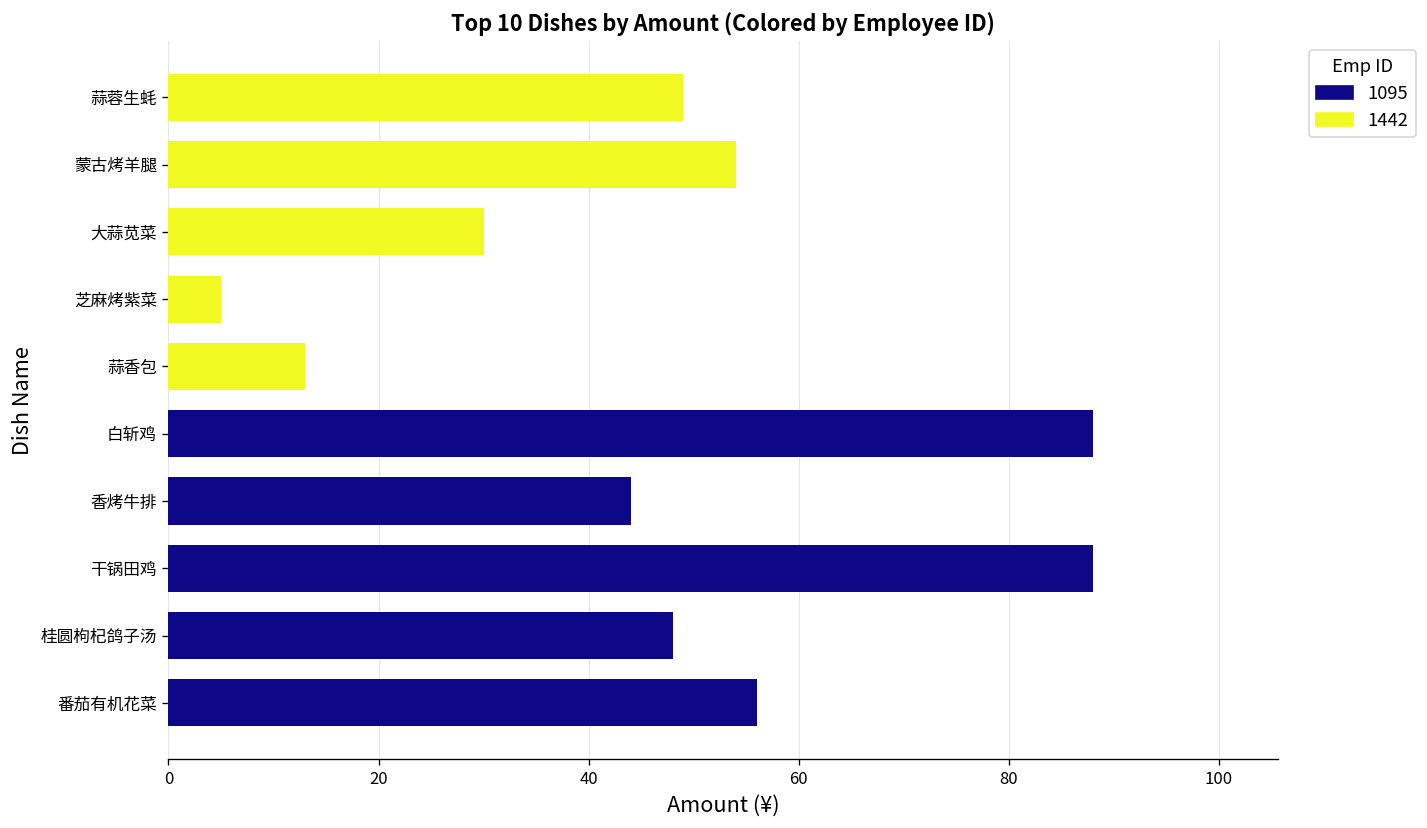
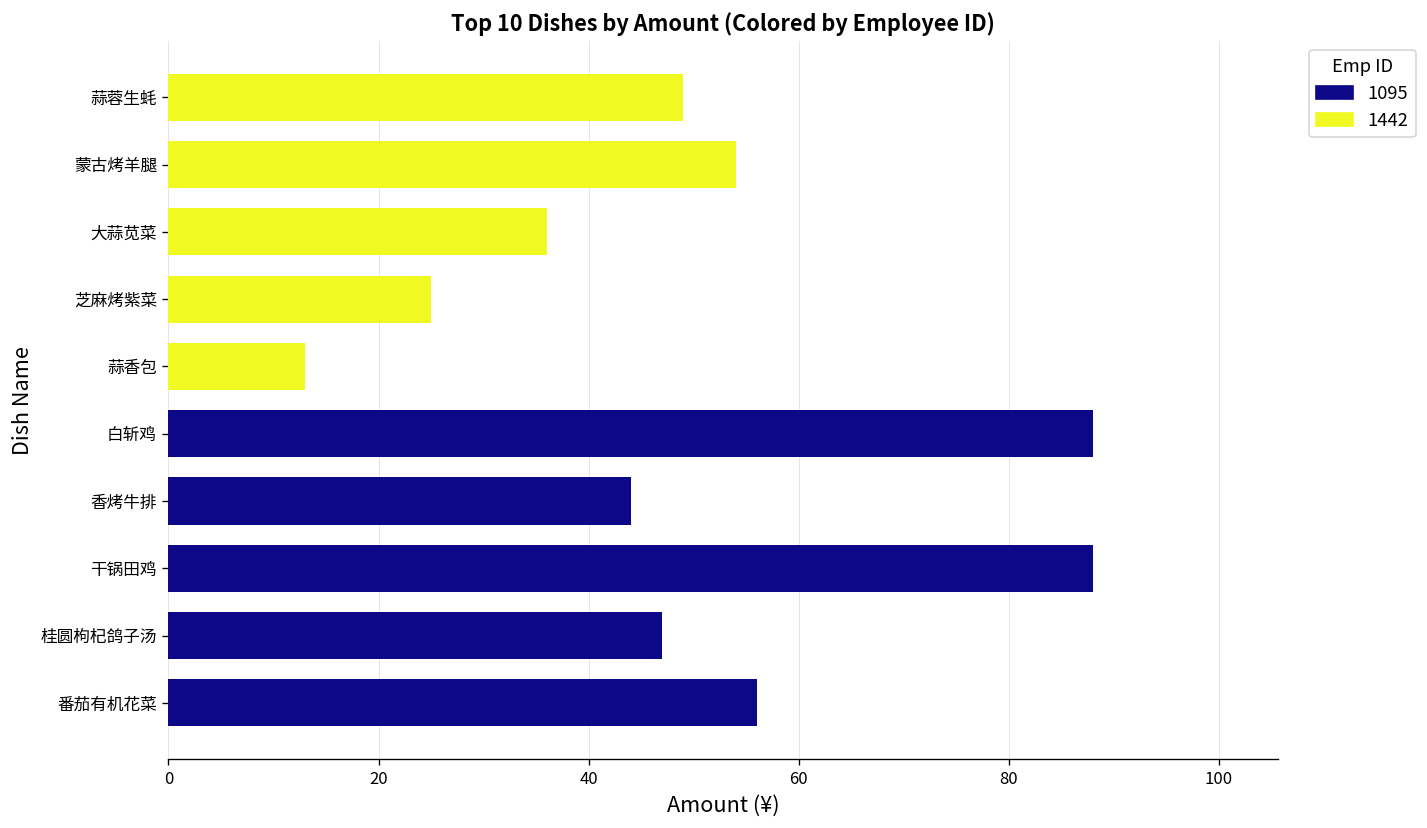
大蒜苋菜: 30 -> 36
芝麻烤紫菜: 5 -> 25
桂圆枸杞鸽子汤: 48 -> 47
